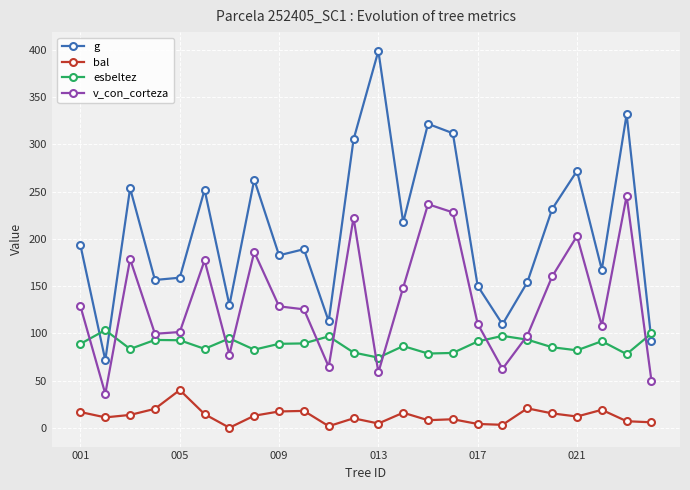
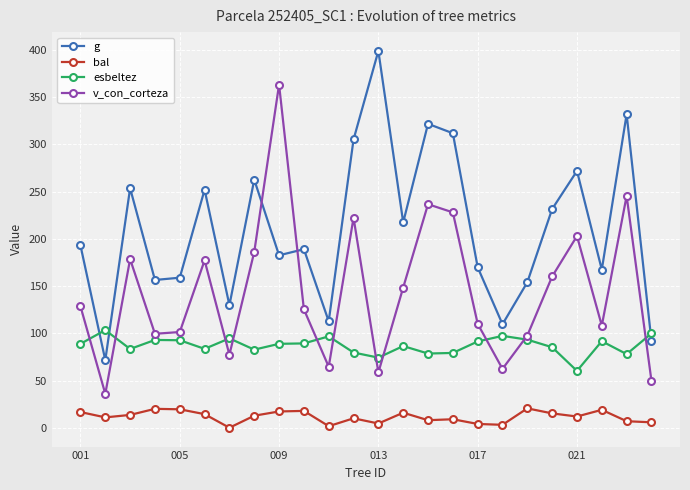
bal, 005: 40 -> 20
v_con_corteza, 009: 130 -> 360
g, 017: 150 -> 170
esbeltez, 021: 80 -> 60
